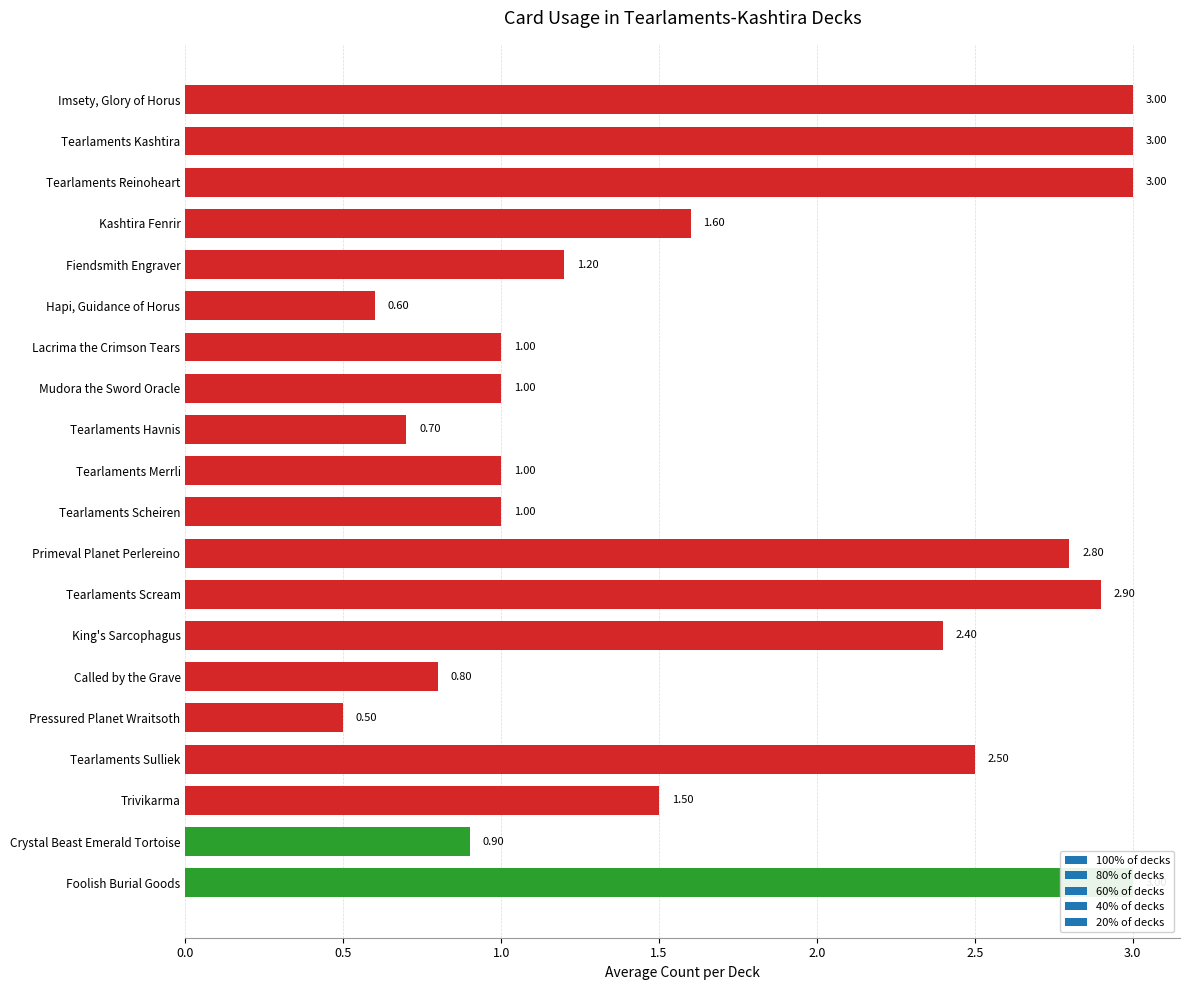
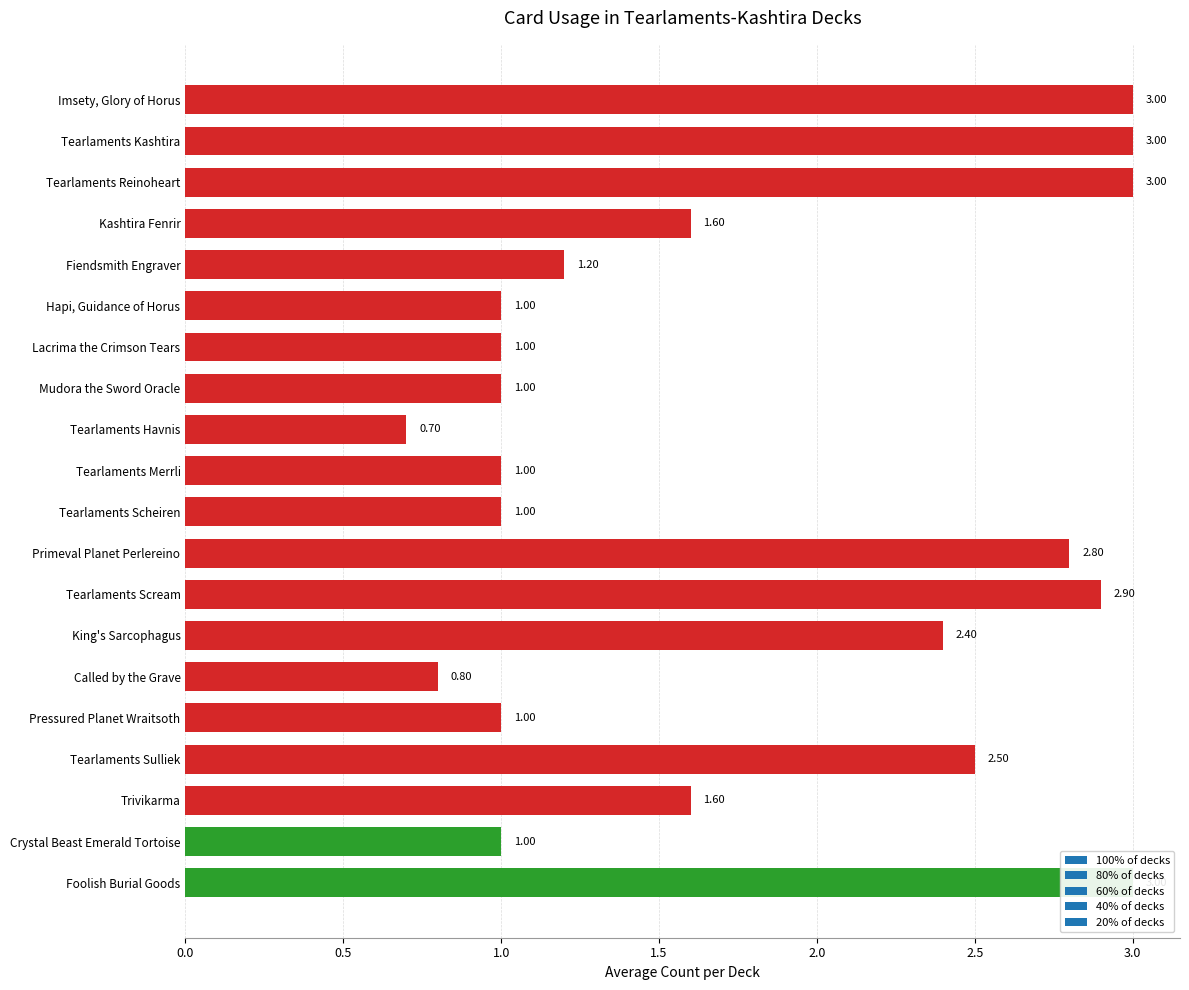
Hapi, Guidance of Horus: 0.60 -> 1.00
Pressured Planet Wraitsoth: 0.50 -> 1.00
Trivikarma: 1.50 -> 1.60
Crystal Beast Emerald Tortoise: 0.90 -> 1.00
